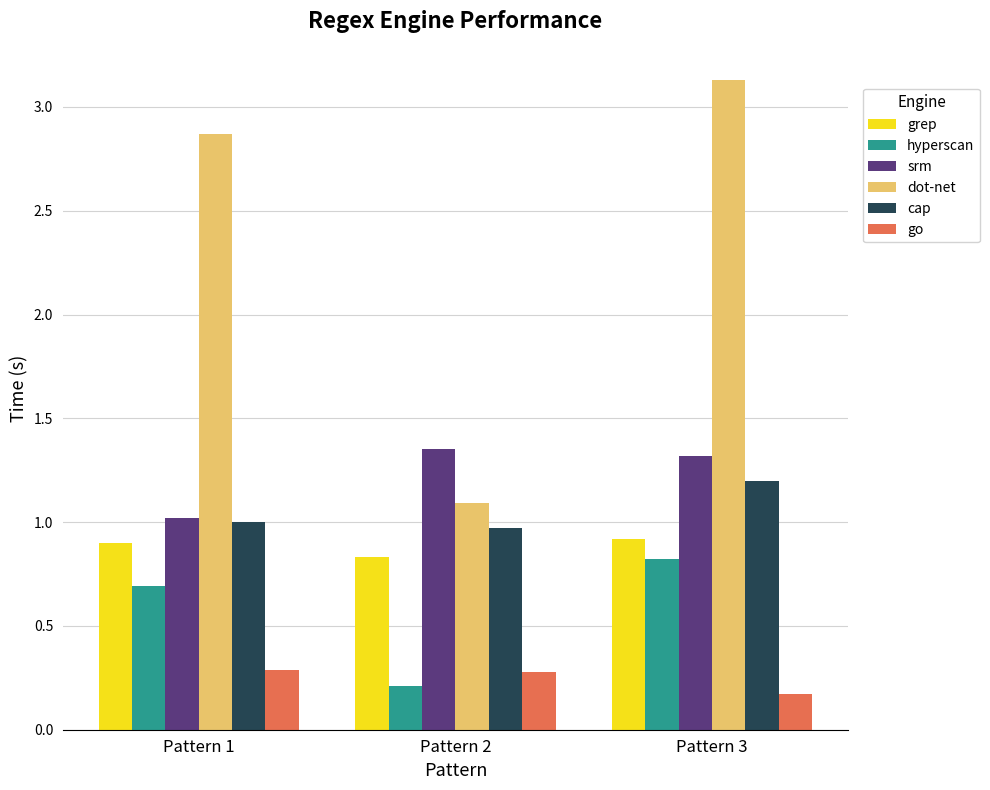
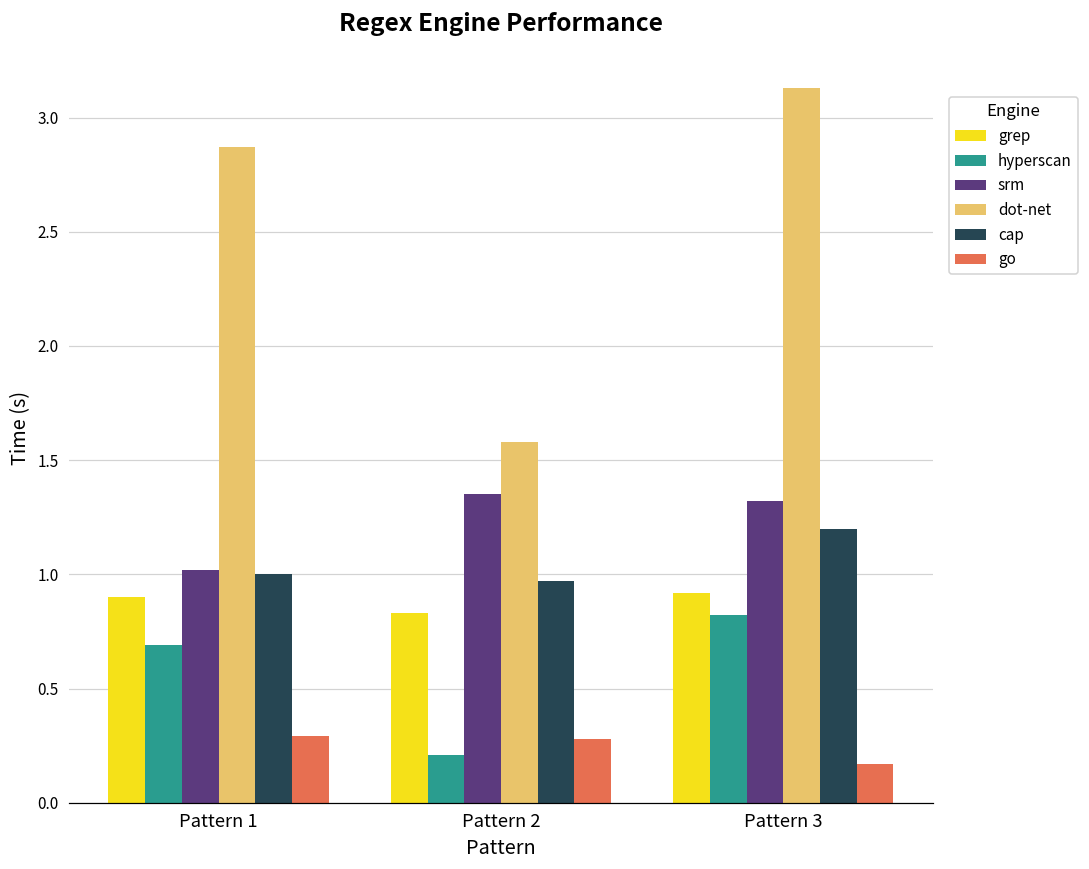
dot-net, Pattern 2: 1.09 -> 1.58
